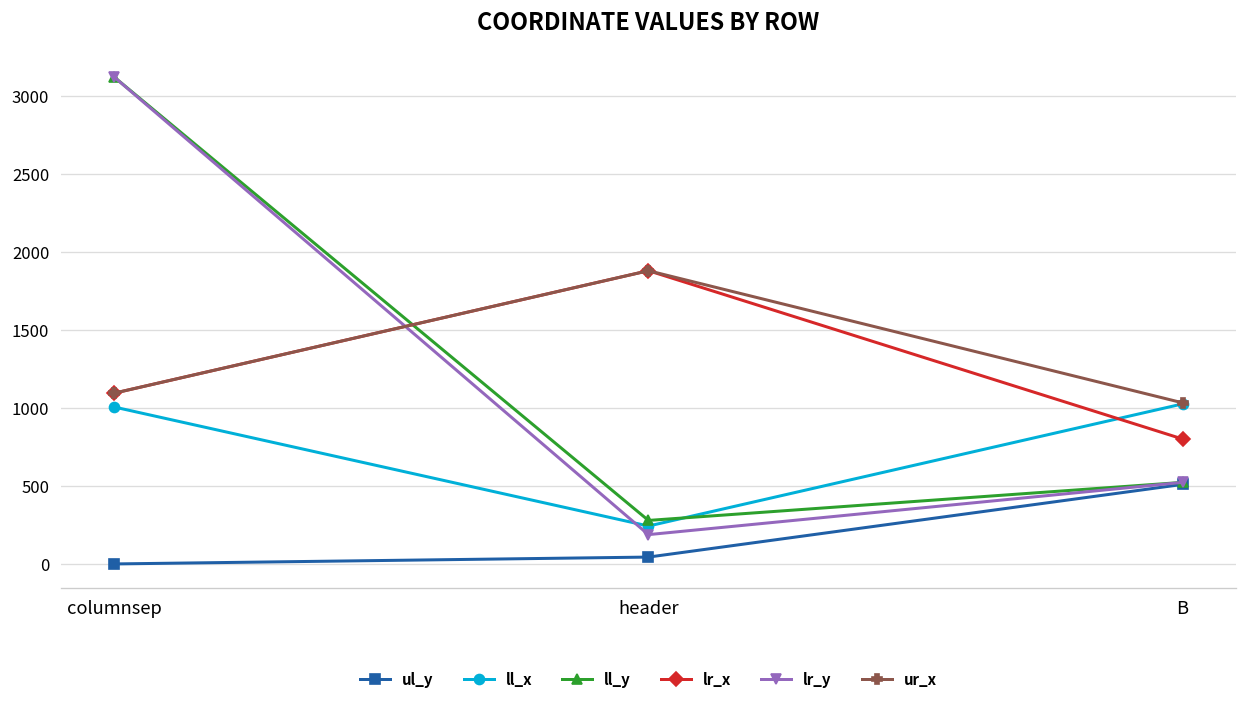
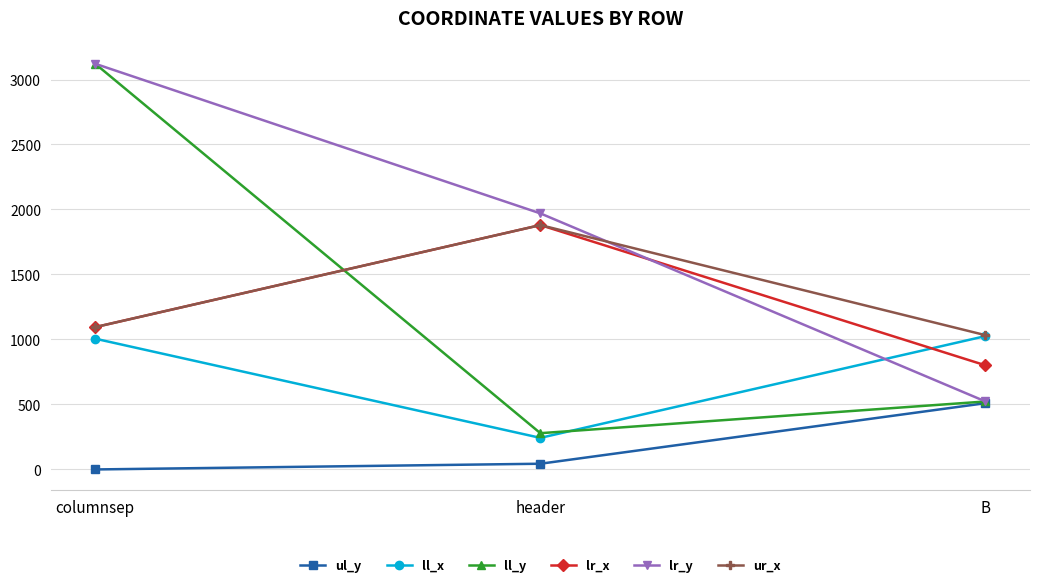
lr_y, header: 190 -> 1970
